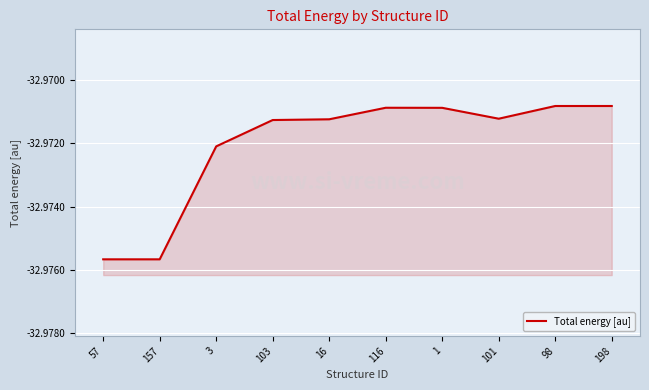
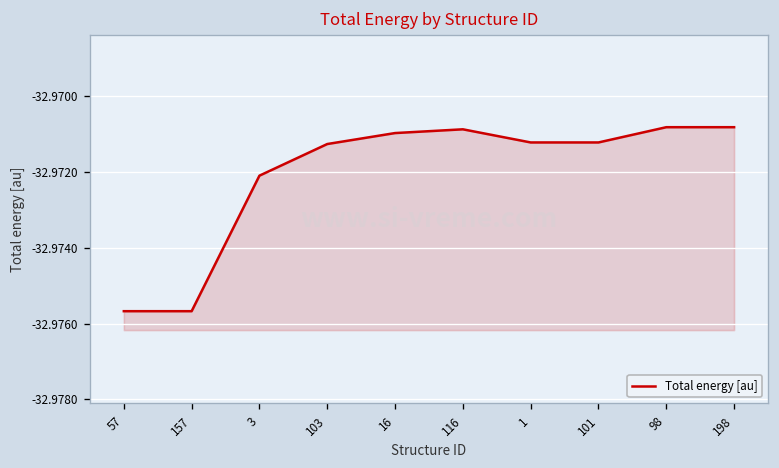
16: -32.9712 -> -32.9710
1: -32.9709 -> -32.9712
